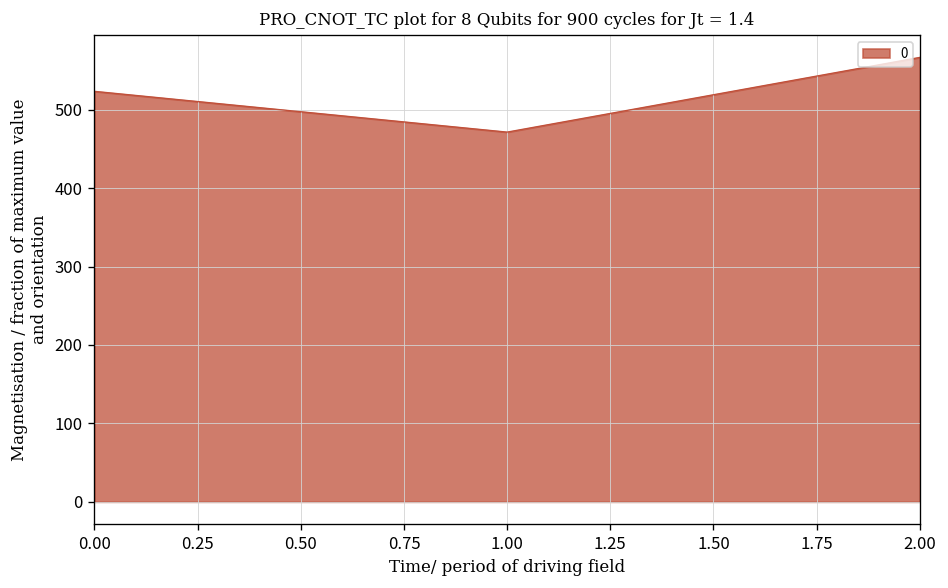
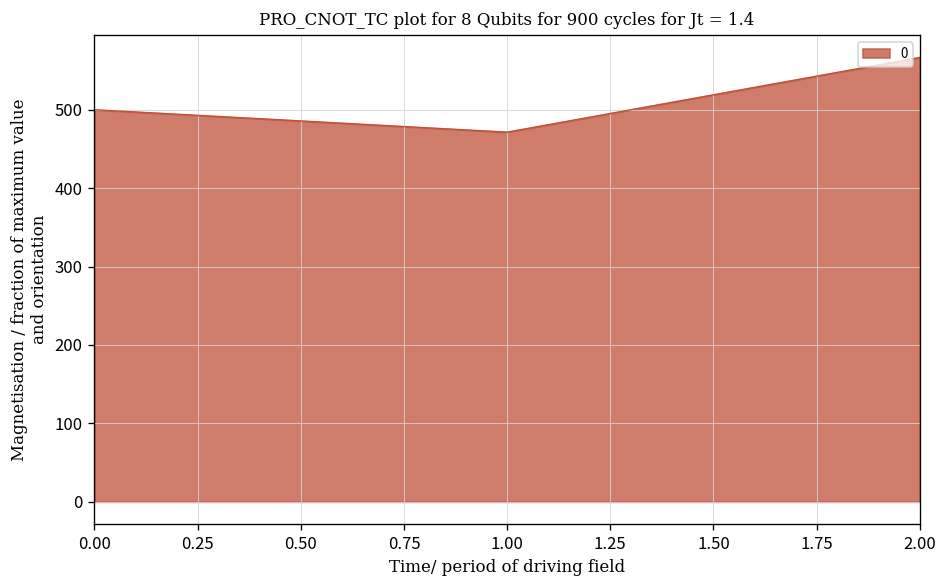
0.00: 520 -> 500
